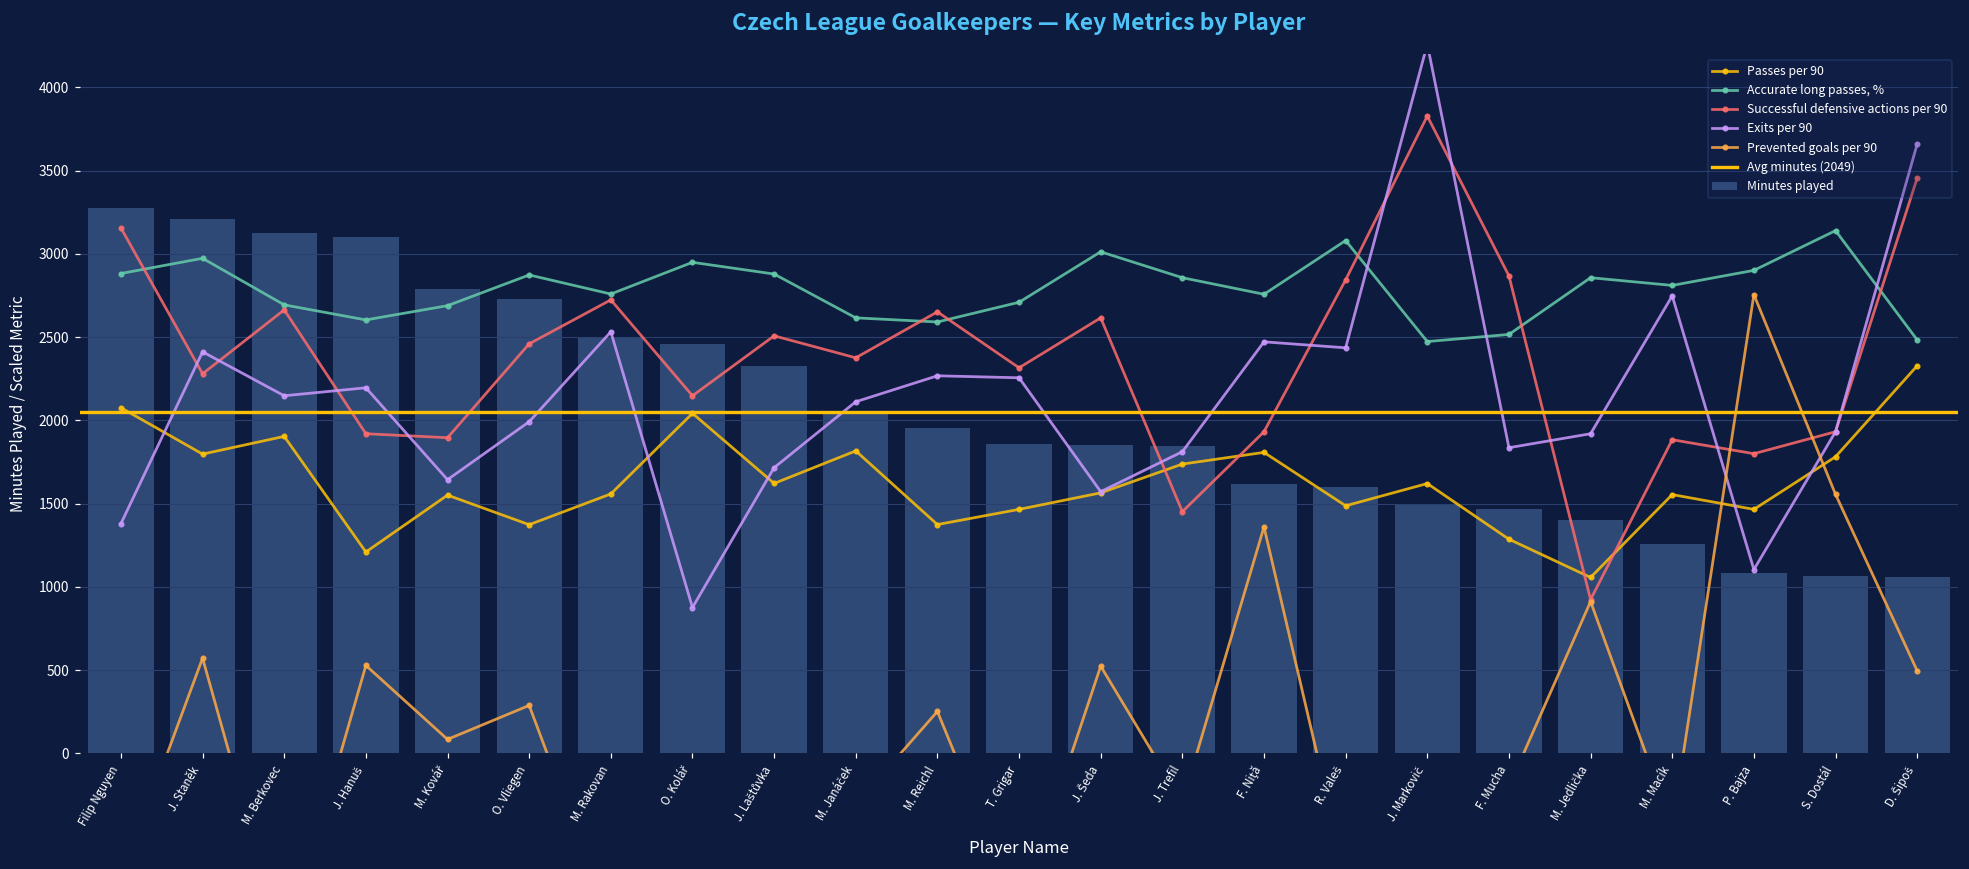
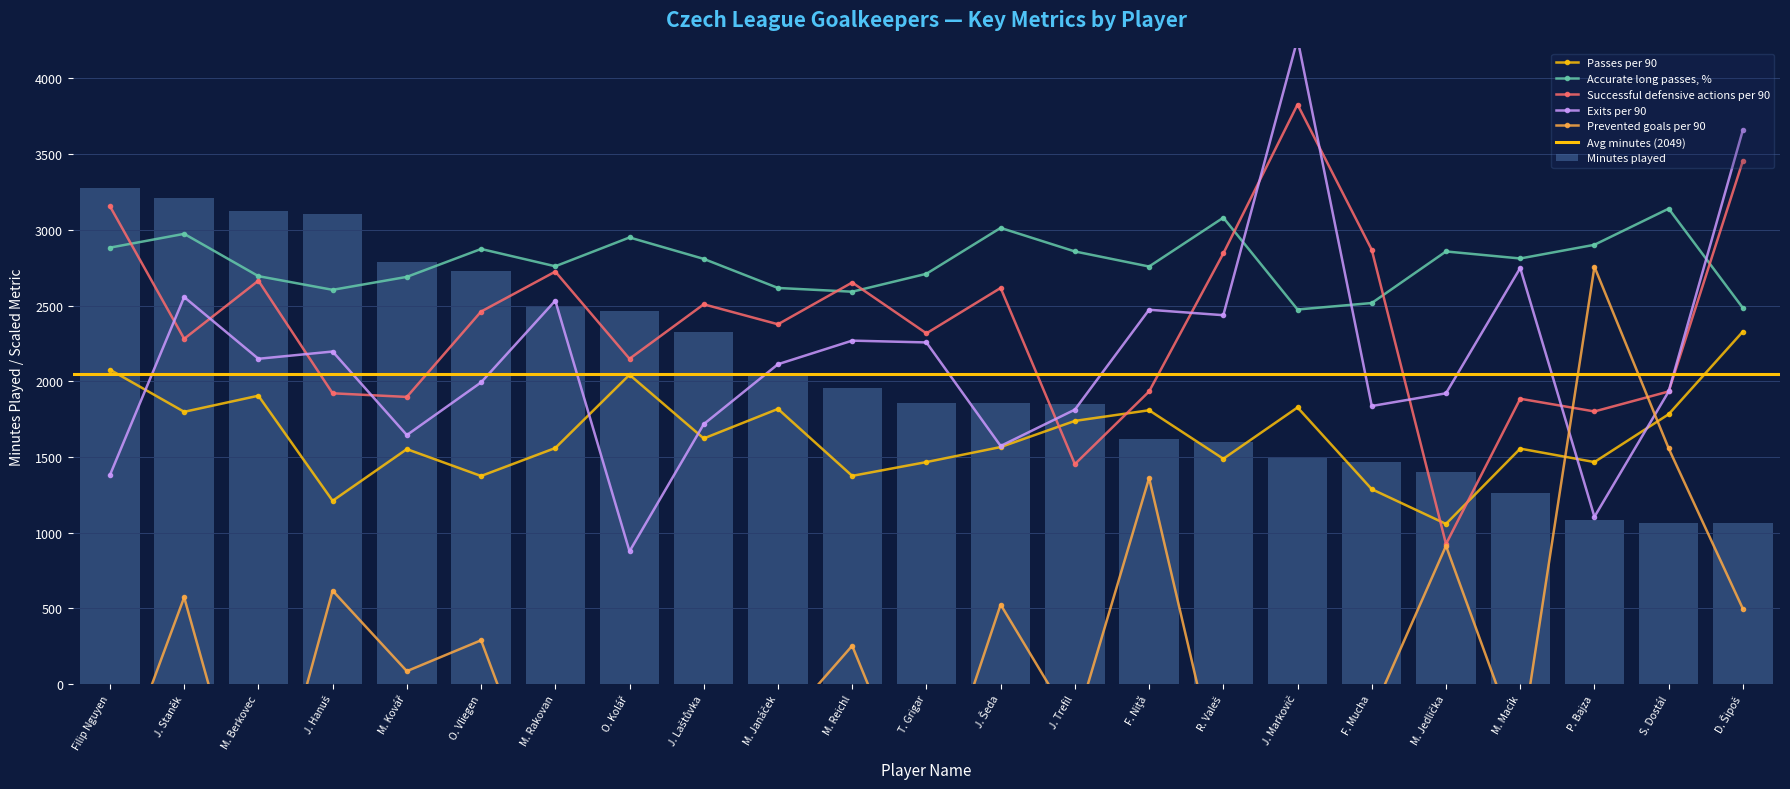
Exits per 90, J. Staněk: 2410 -> 2560
Prevented goals per 90, J. Hanuš: 530 -> 620
Accurate long passes, %, J. Laštůvka: 2880 -> 2810
Passes per 90, J. Markovič: 1620 -> 1830
